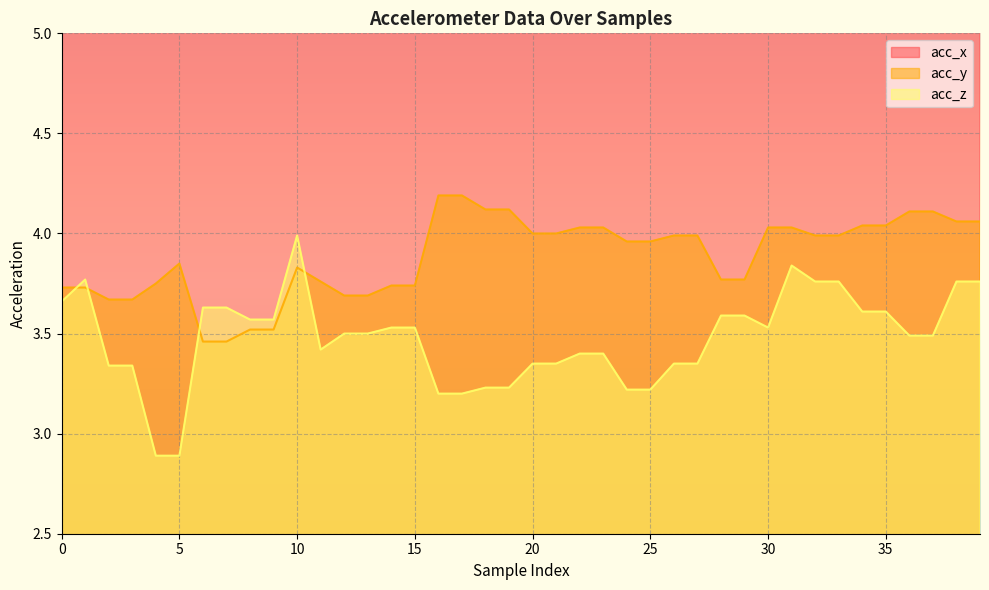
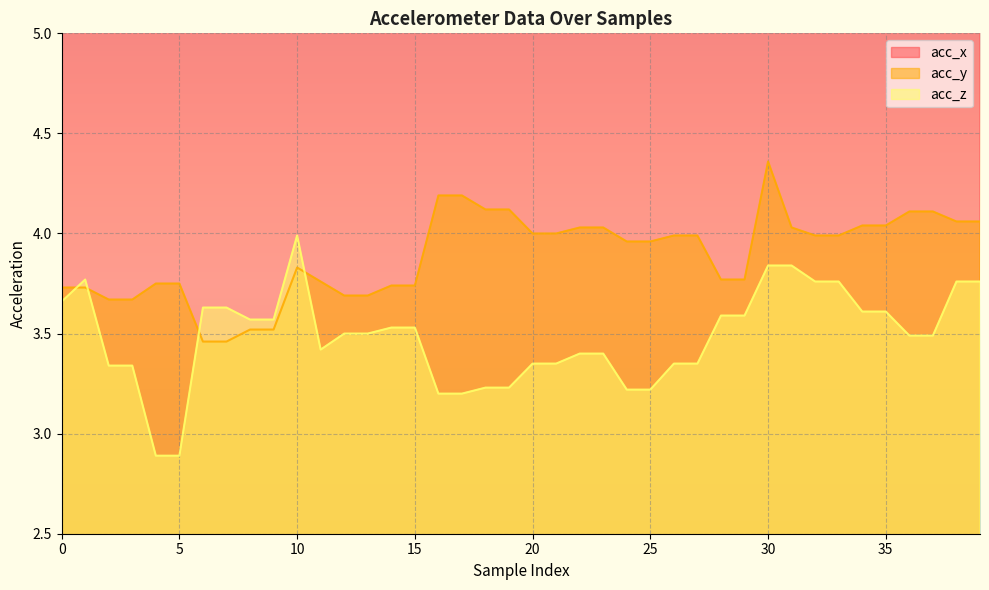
acc_y, 5: 3.85 -> 3.75
acc_y, 30: 4.03 -> 4.36
acc_z, 30: 3.53 -> 3.84
